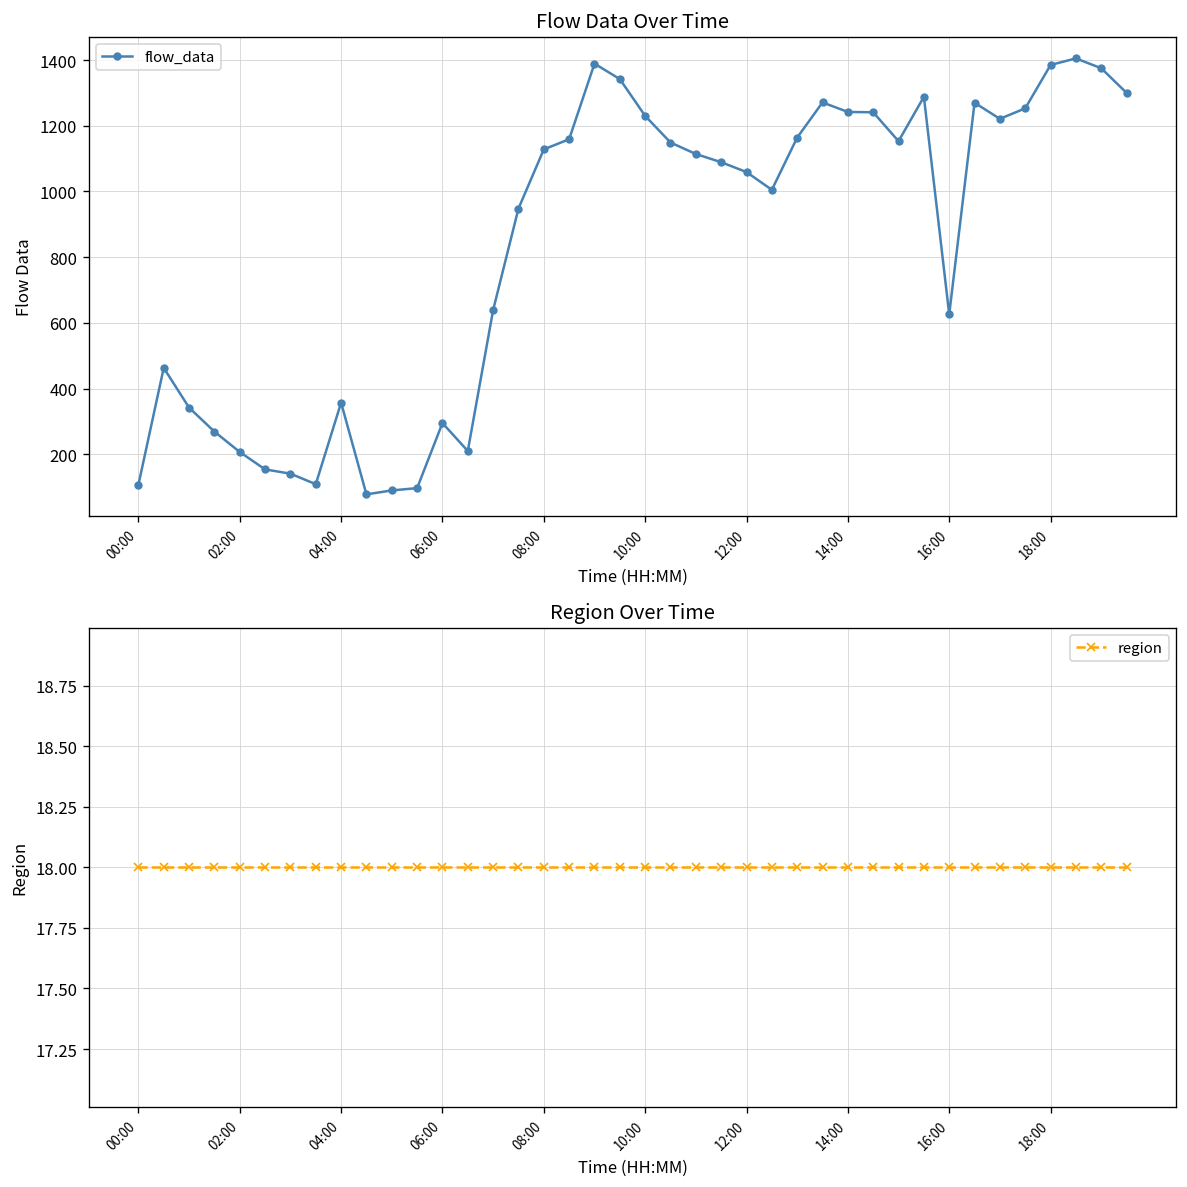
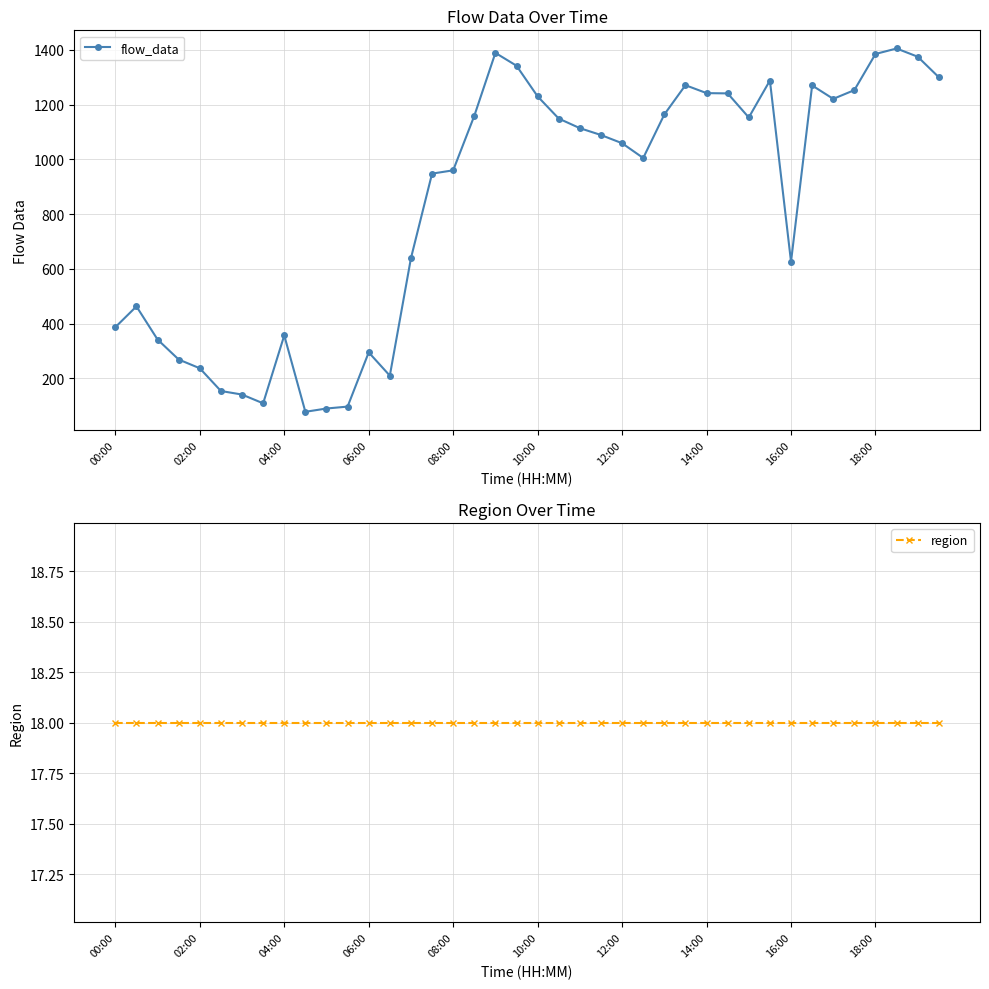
Flow Data Over Time, 00:00: 110 -> 390
Flow Data Over Time, 02:00: 210 -> 240
Flow Data Over Time, 08:00: 1130 -> 960
